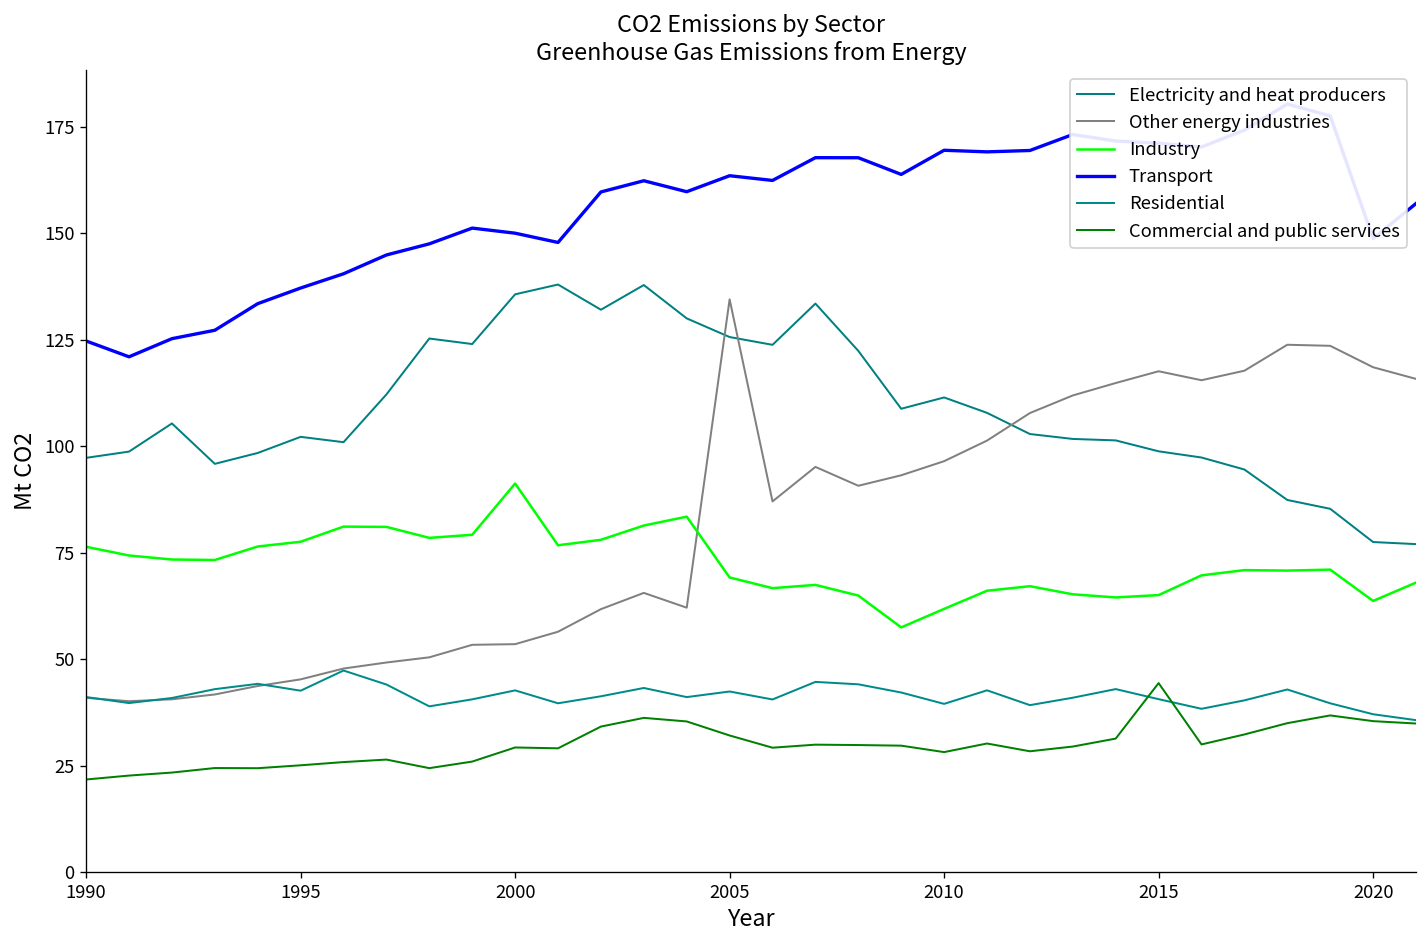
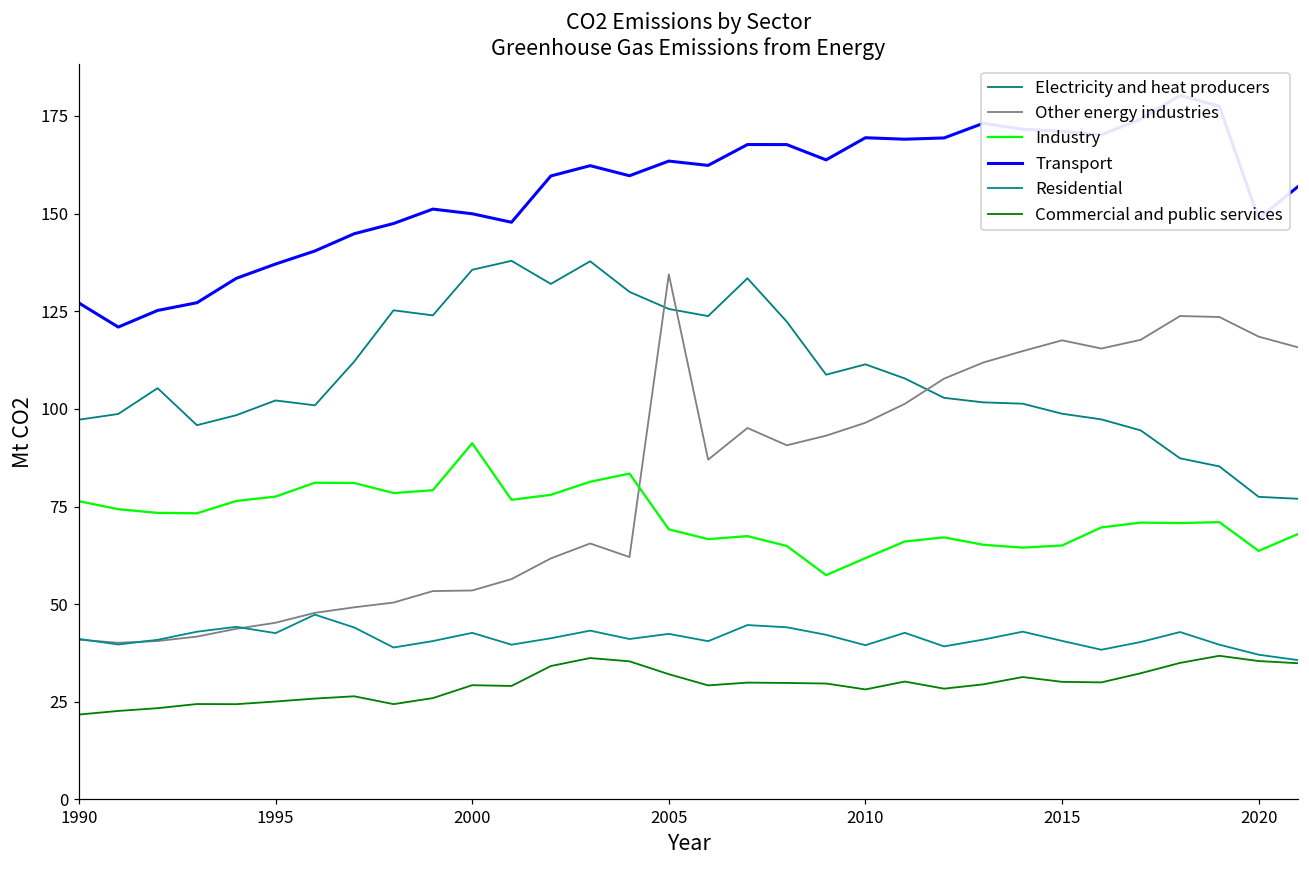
Transport, 1990: 125 -> 127
Commercial and public services, 2015: 44 -> 30
